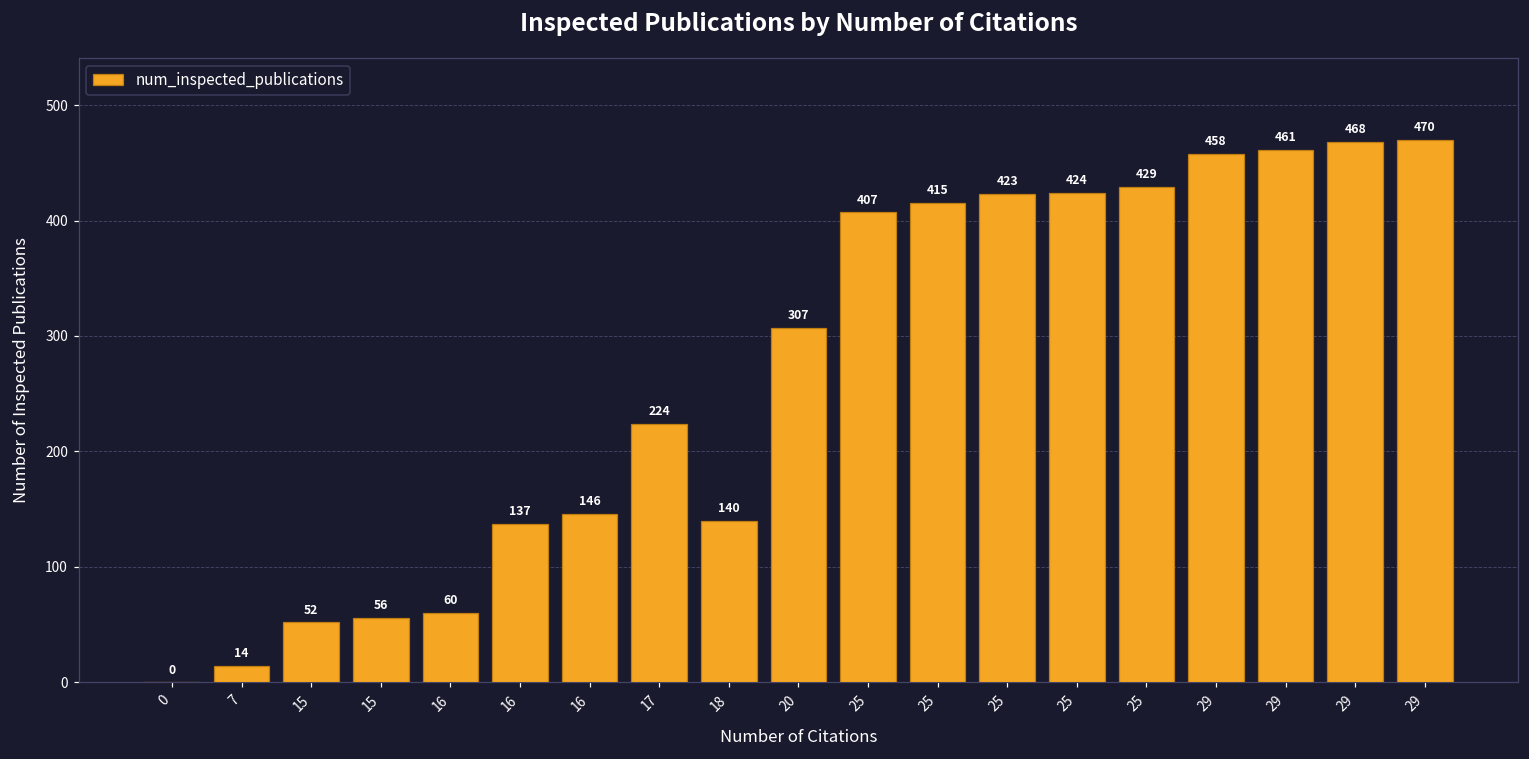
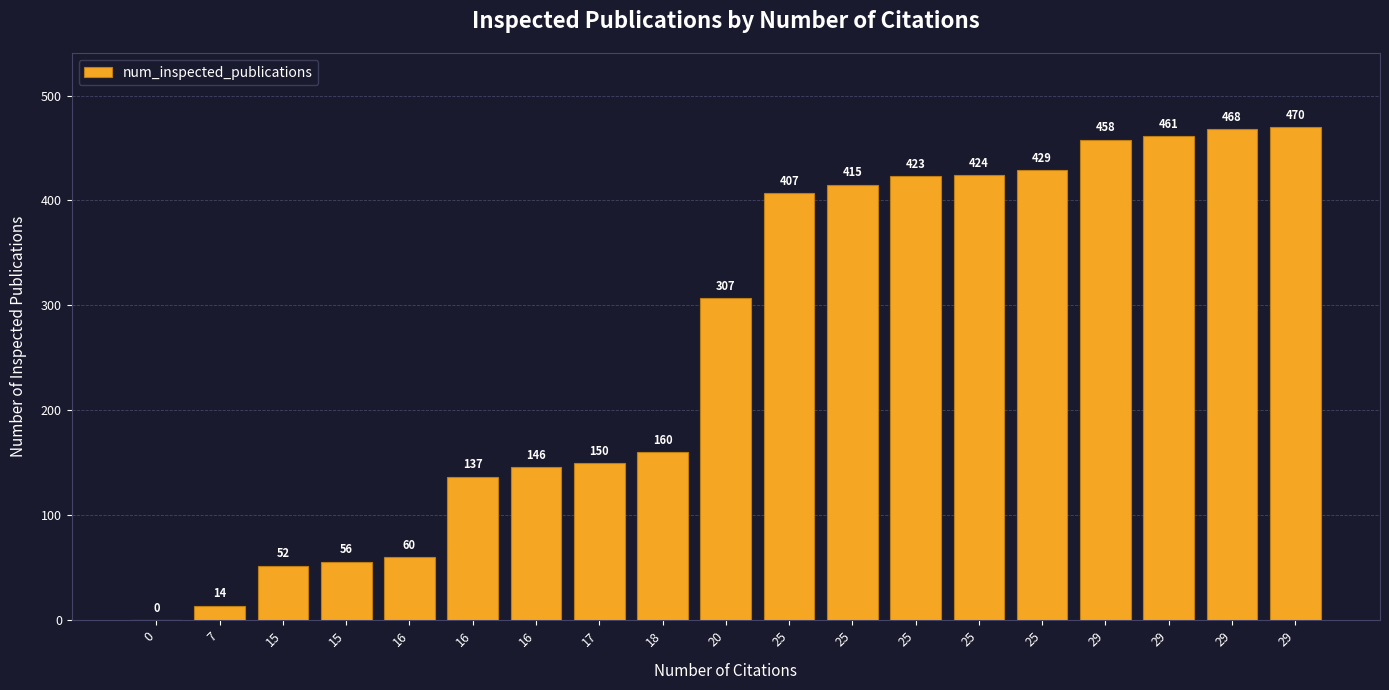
17: 224 -> 150
18: 140 -> 160
